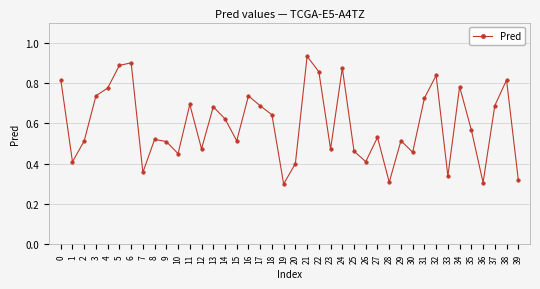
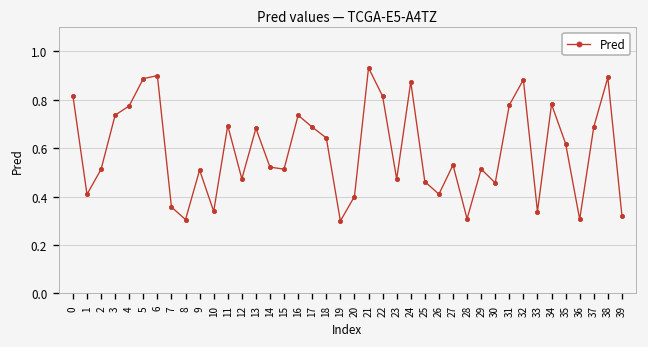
8: 0.52 -> 0.31
10: 0.45 -> 0.34
14: 0.62 -> 0.52
22: 0.86 -> 0.81
31: 0.73 -> 0.78
32: 0.84 -> 0.88
35: 0.57 -> 0.62
38: 0.82 -> 0.89
